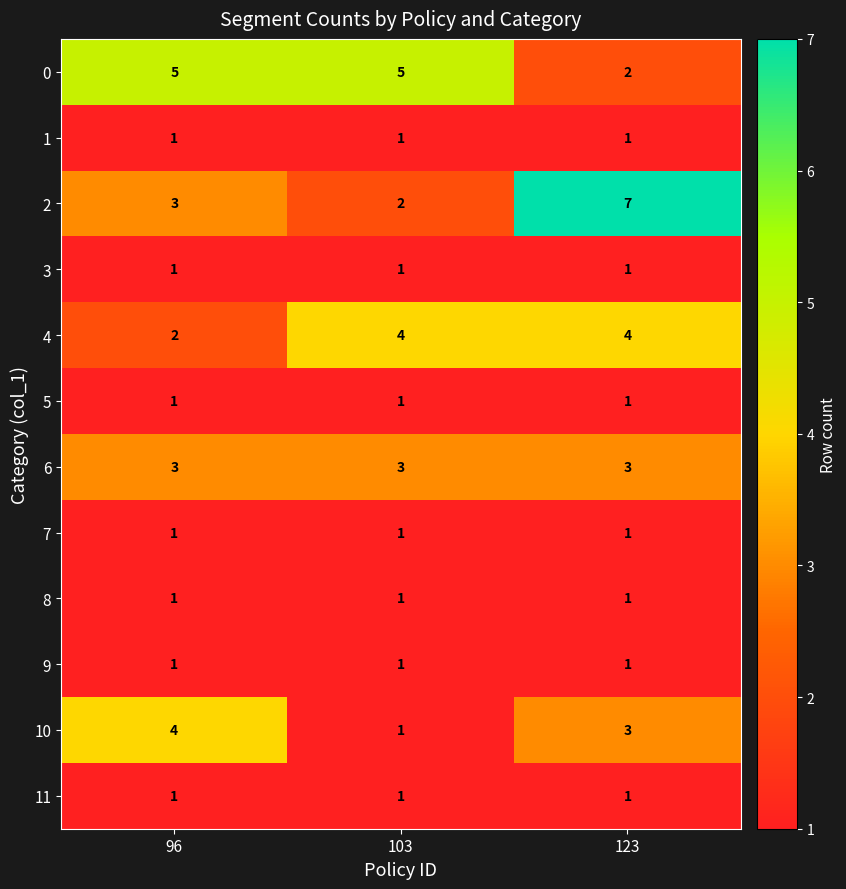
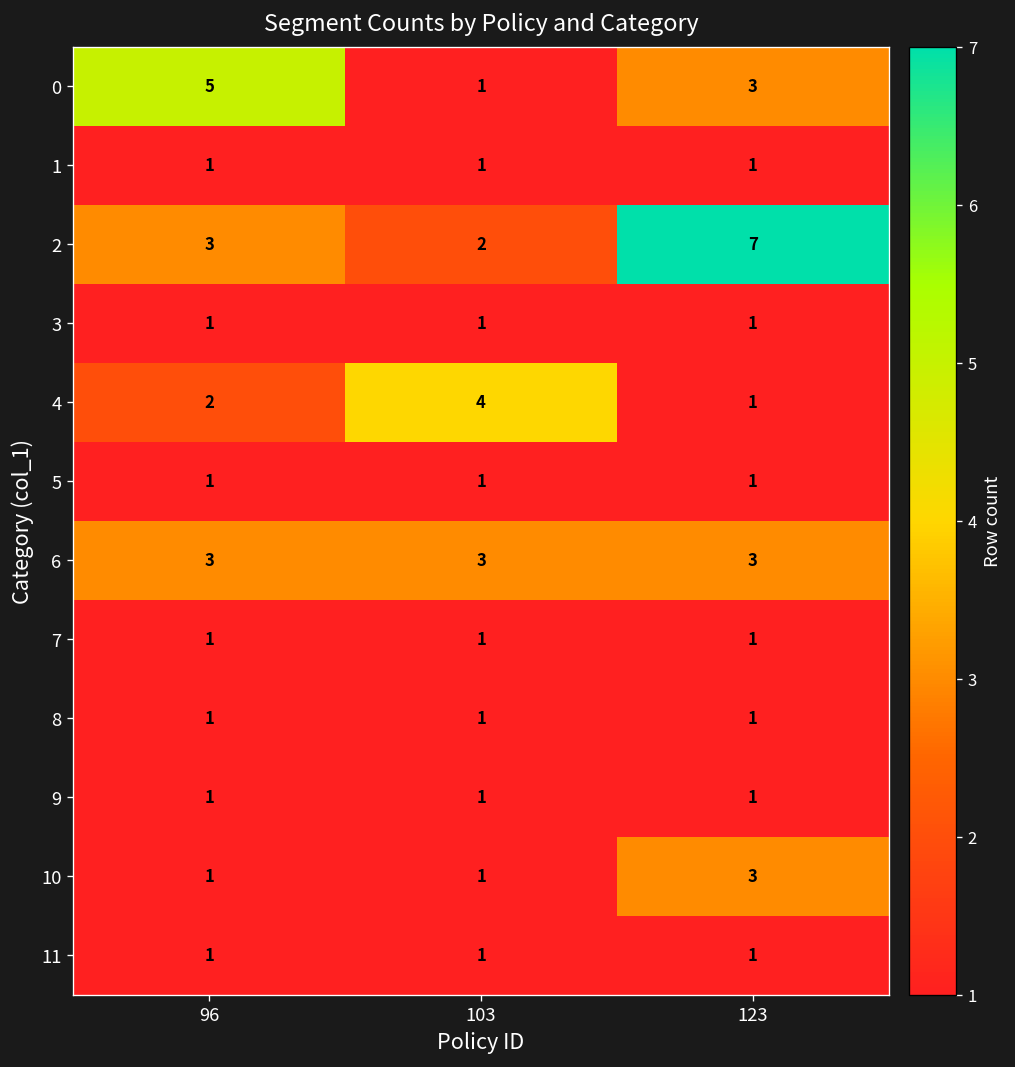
0, 103: 5 -> 1
0, 123: 2 -> 3
4, 123: 4 -> 1
10, 96: 4 -> 1
